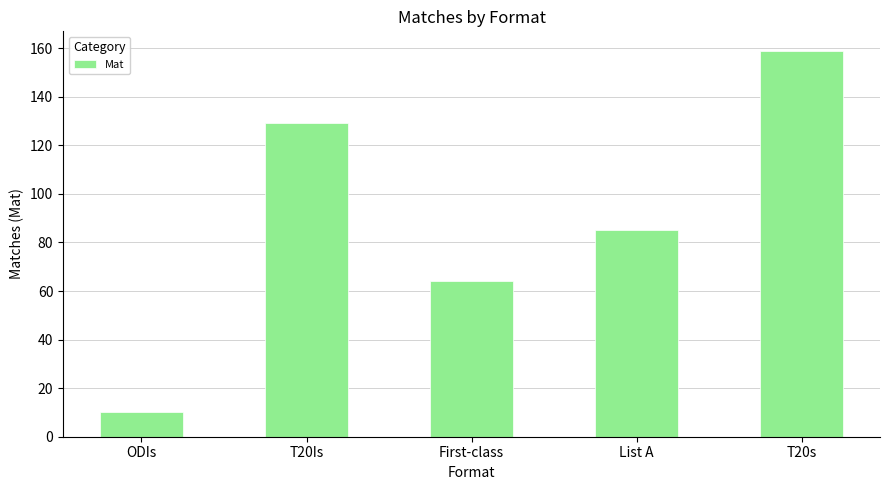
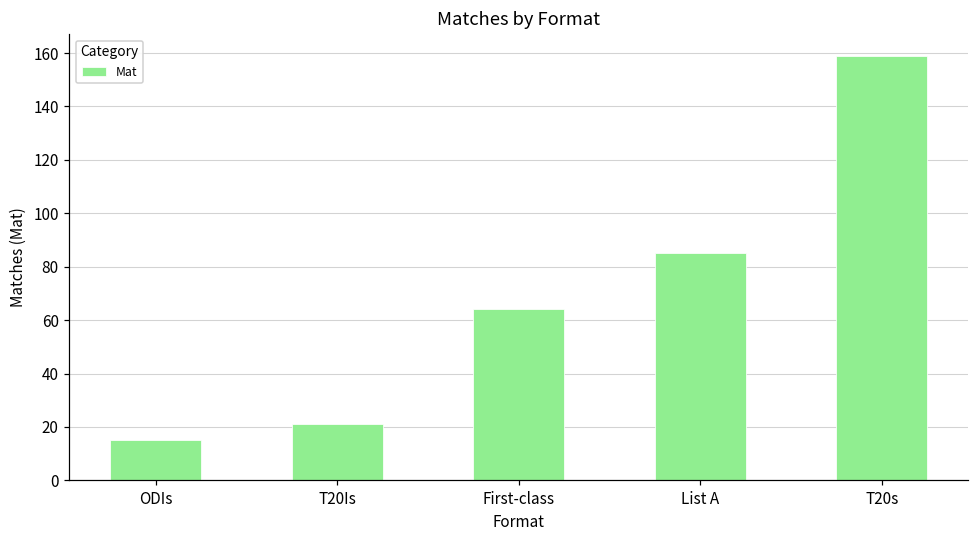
ODIs: 10 -> 15
T20Is: 129 -> 21
